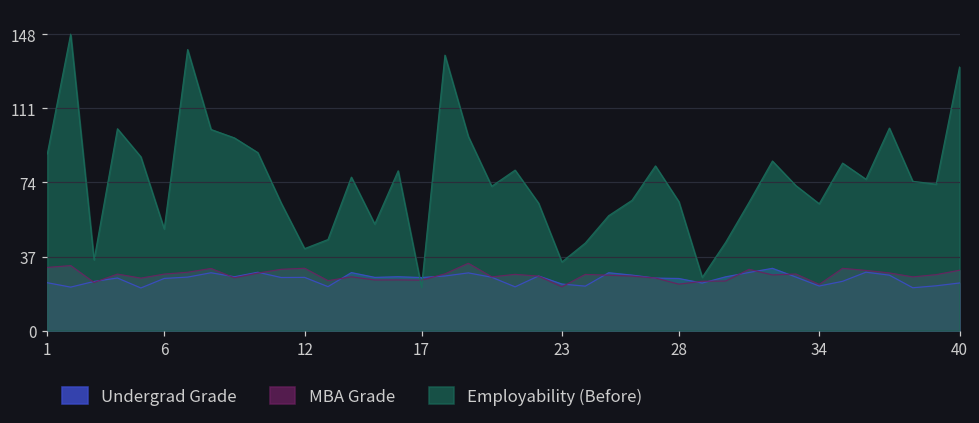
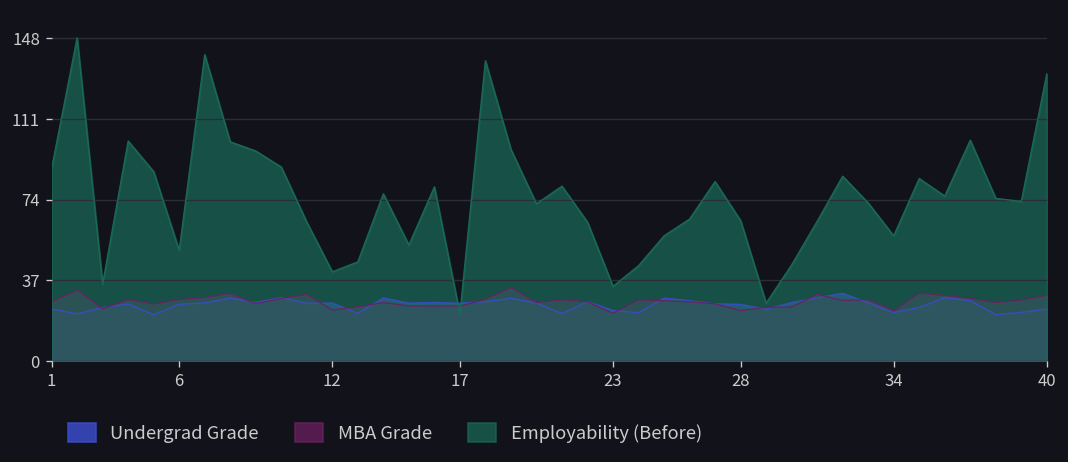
MBA Grade, 1: 32 -> 27
MBA Grade, 12: 31 -> 23
Employability (Before), 34: 63 -> 57
